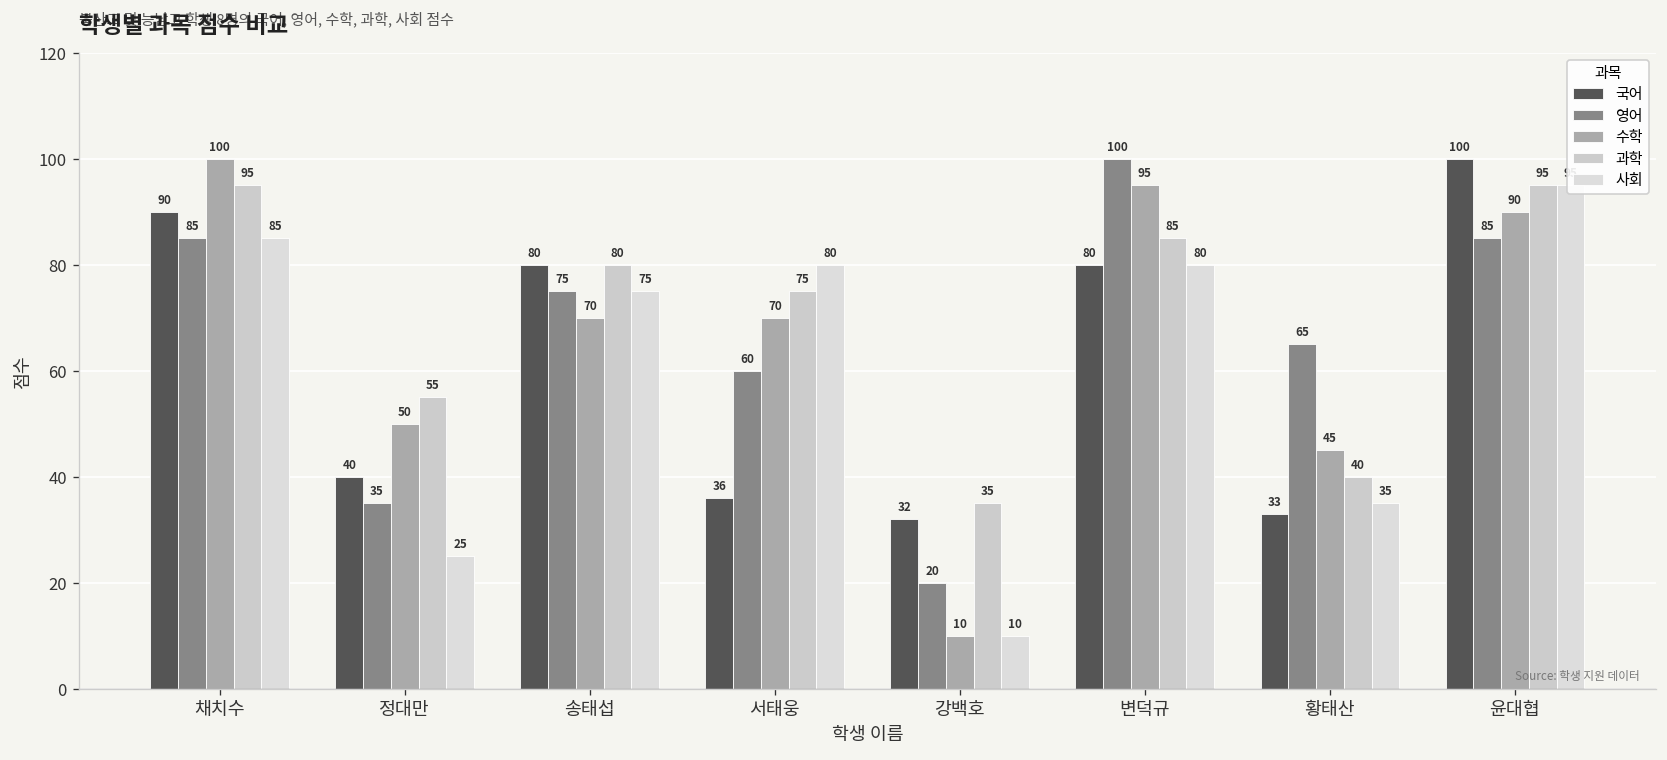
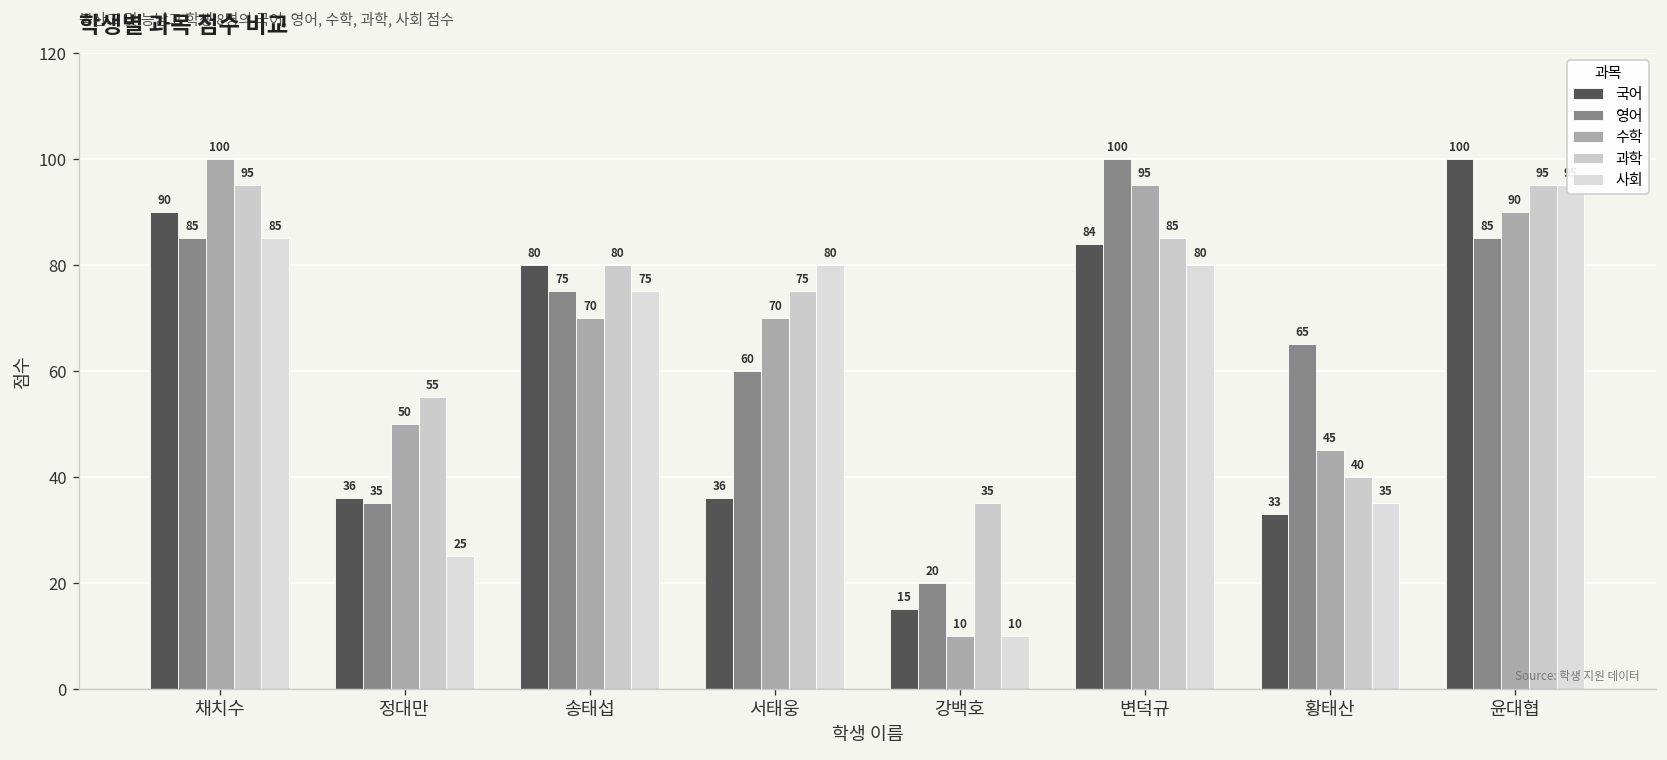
국어, 정대만: 40 -> 36
국어, 강백호: 32 -> 15
국어, 변덕규: 80 -> 84
